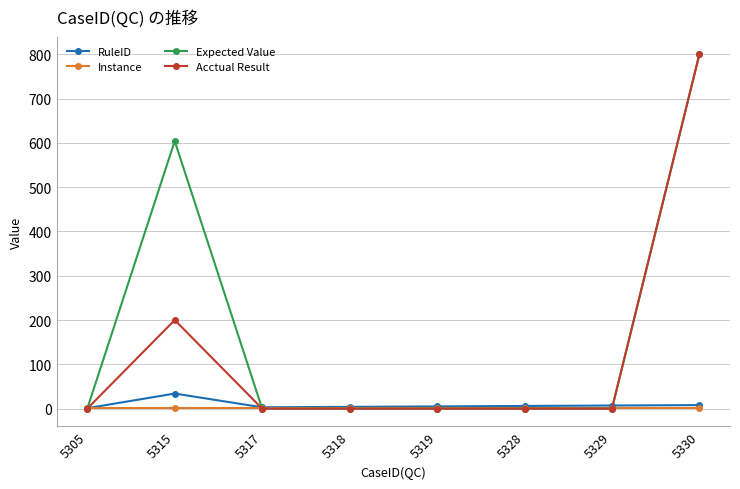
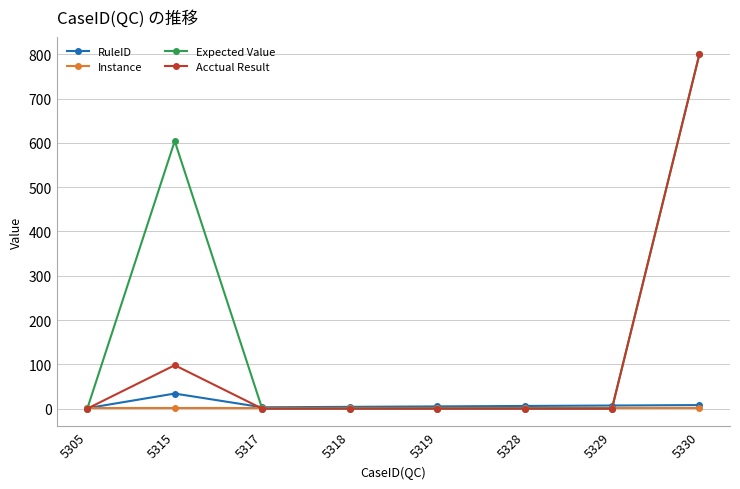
Acctual Result, 5315: 200 -> 100
